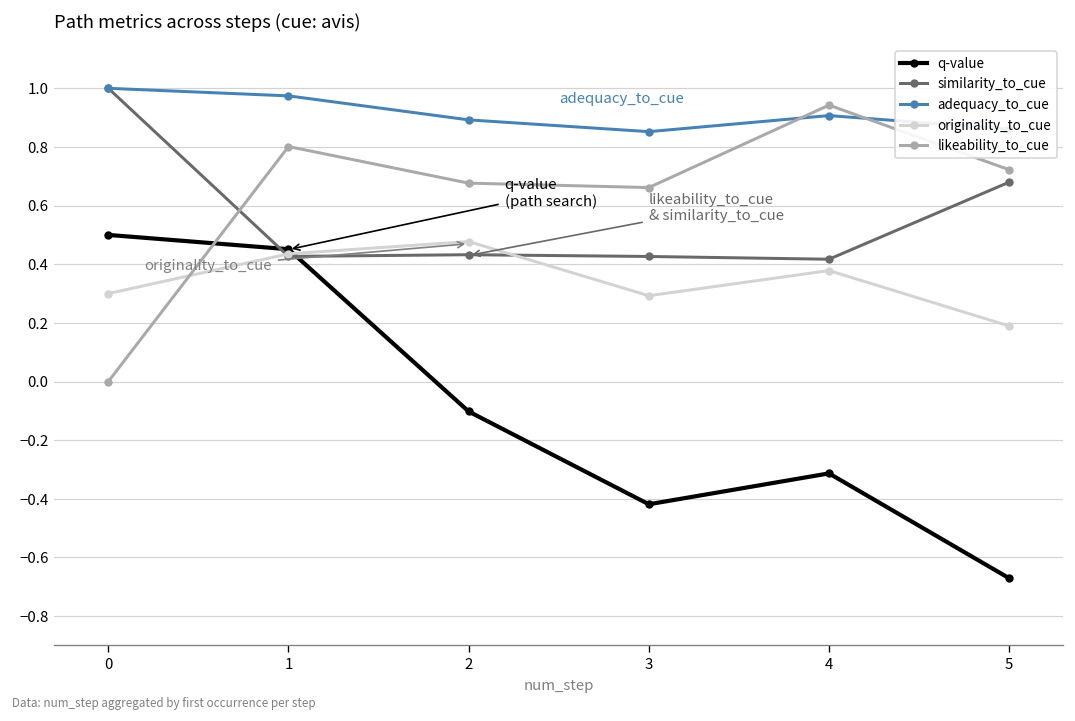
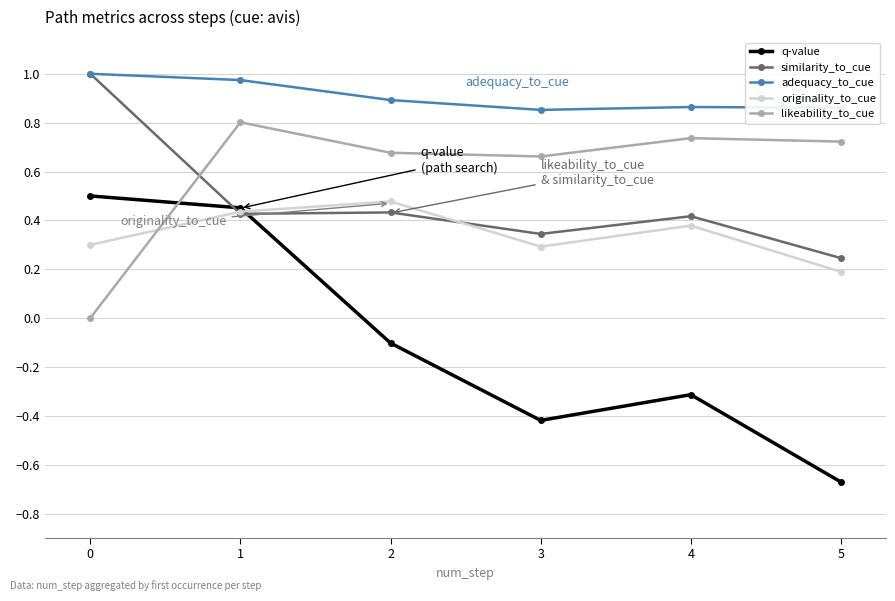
similarity_to_cue, 3: 0.43 -> 0.34
adequacy_to_cue, 4: 0.91 -> 0.86
likeability_to_cue, 4: 0.94 -> 0.74
similarity_to_cue, 5: 0.68 -> 0.25
